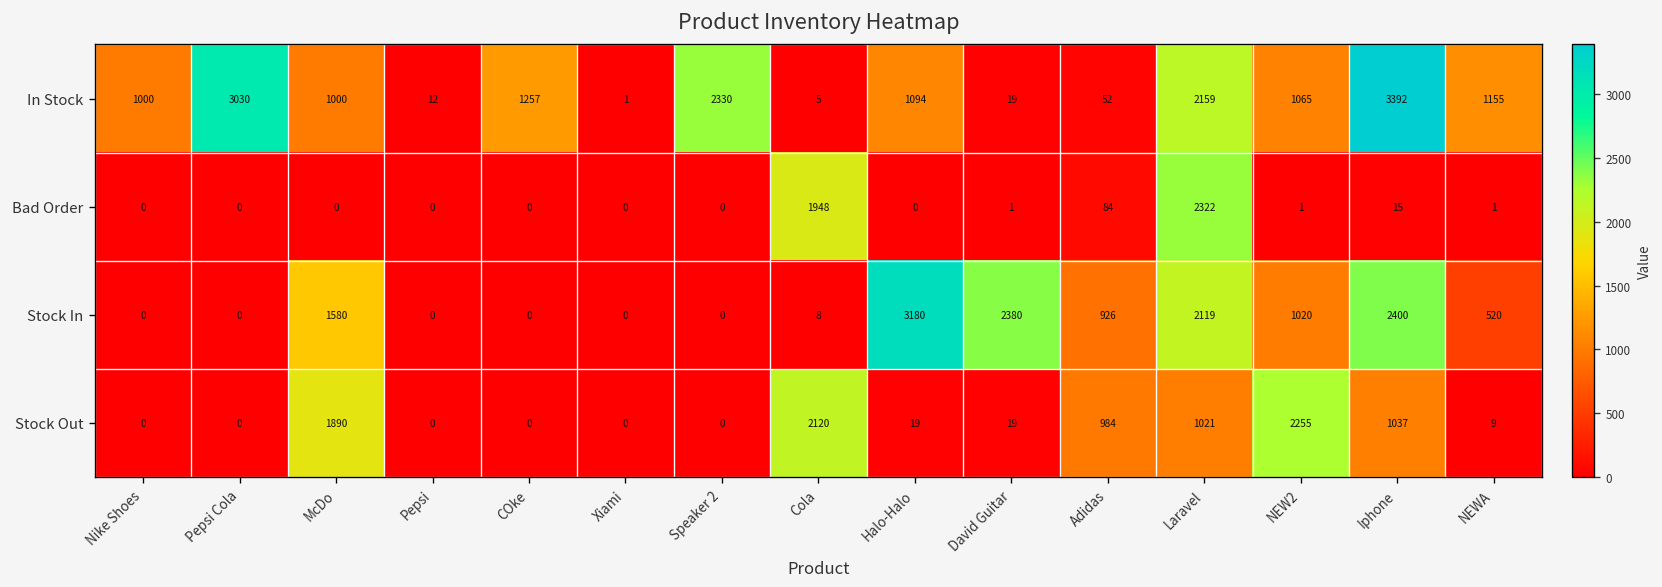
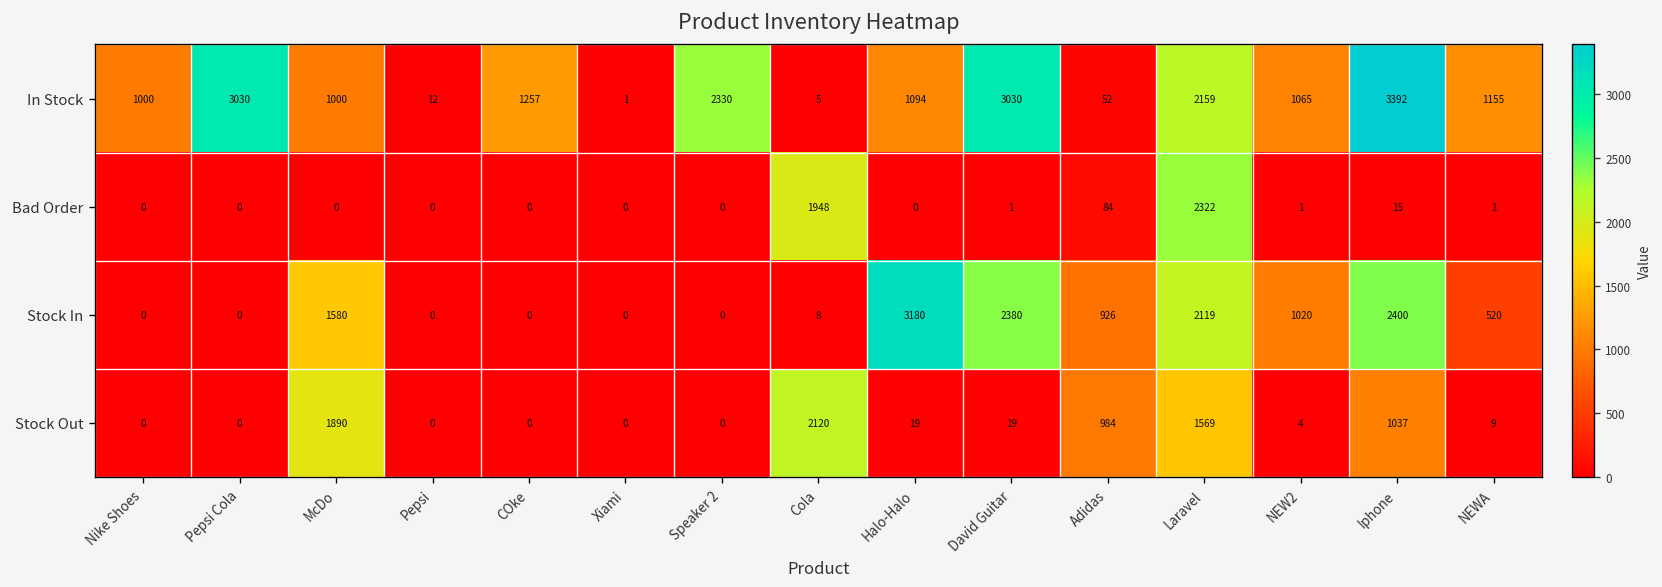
In Stock, David Guitar: 19 -> 3030
Stock Out, Laravel: 1021 -> 1569
Stock Out, NEW2: 2255 -> 4
